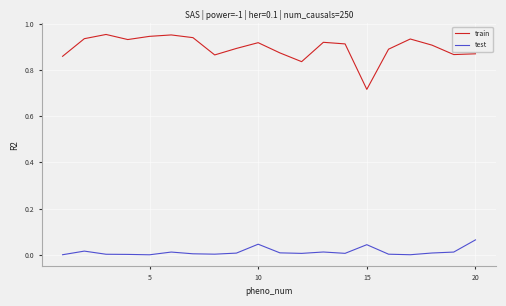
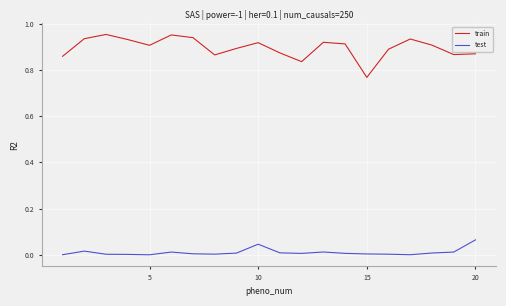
train, 5: 0.94 -> 0.91
train, 15: 0.72 -> 0.77
test, 15: 0.04 -> 0.00
